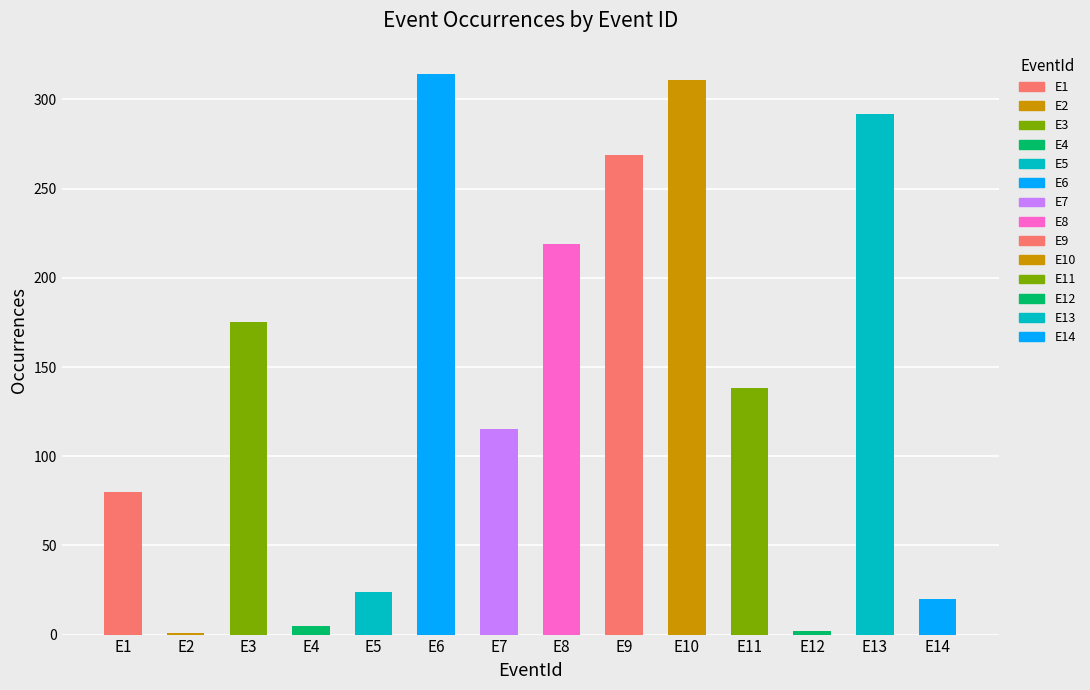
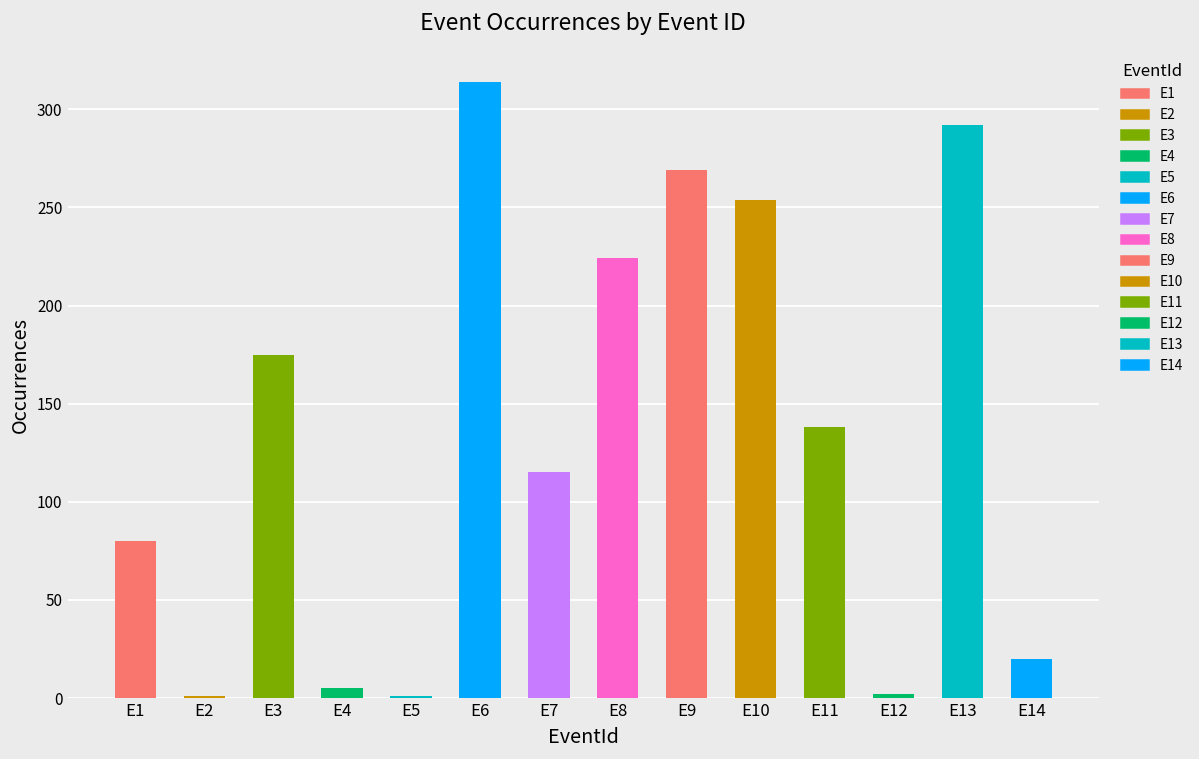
E5: 24 -> 1
E8: 219 -> 224
E10: 311 -> 254
